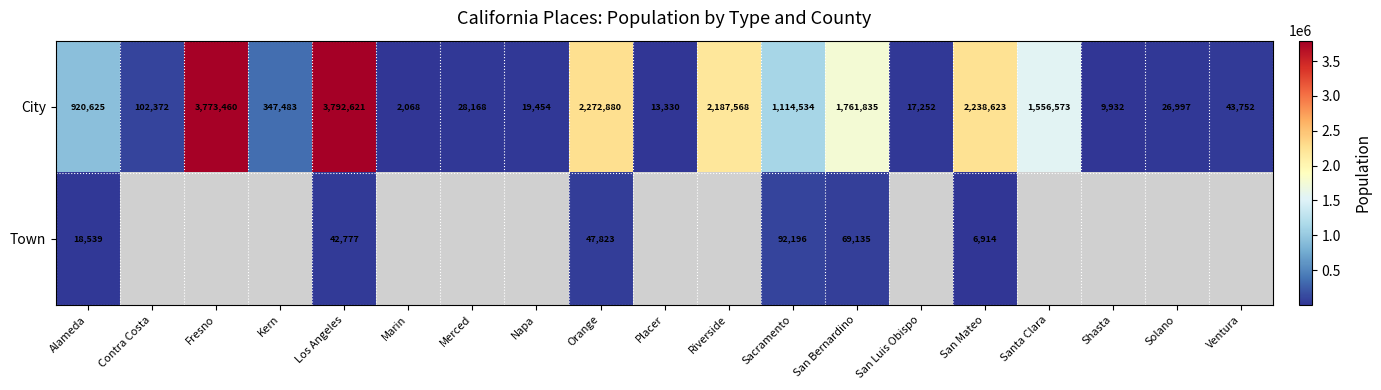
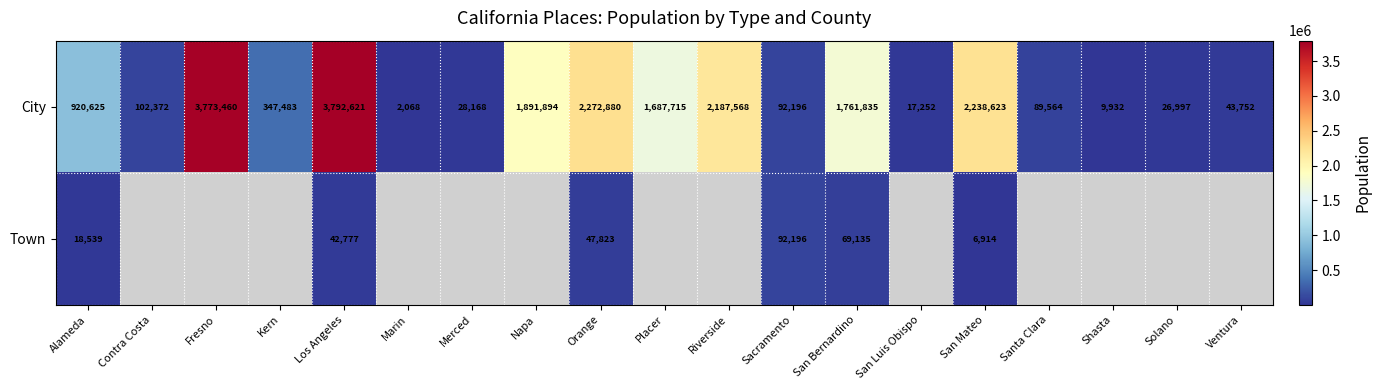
City, Napa: 19,454 -> 1,891,894
City, Placer: 13,330 -> 1,687,715
City, Sacramento: 1,114,534 -> 92,196
City, Santa Clara: 1,556,573 -> 89,564
